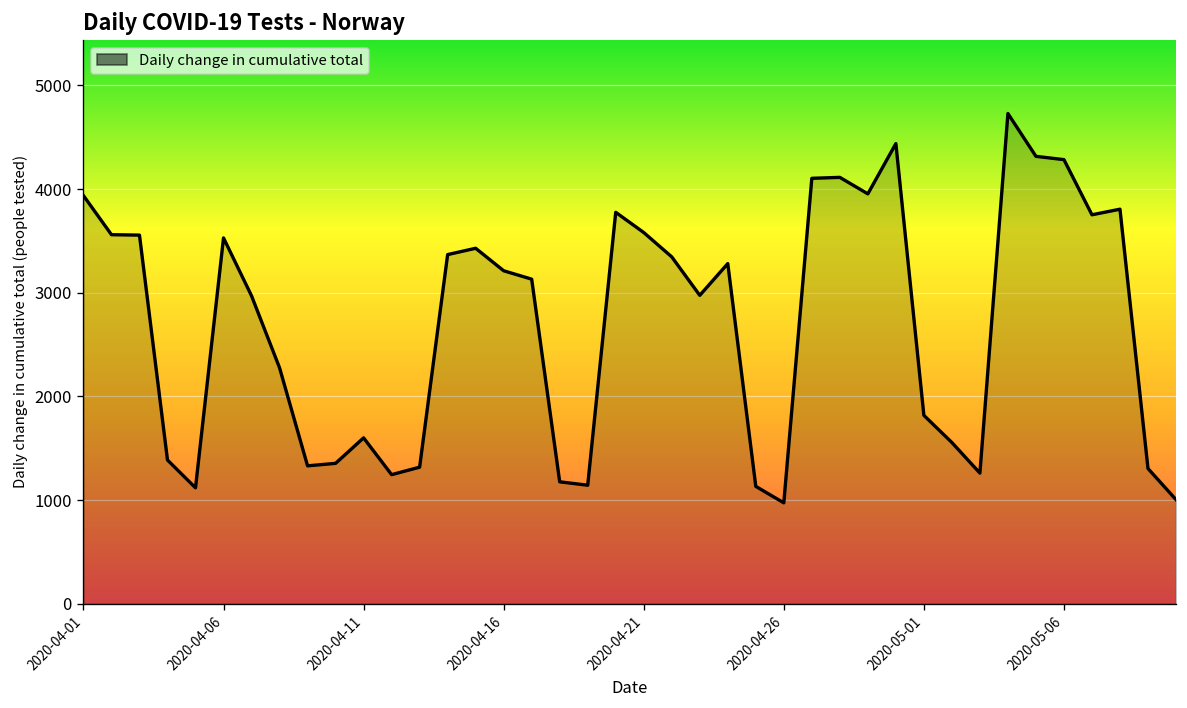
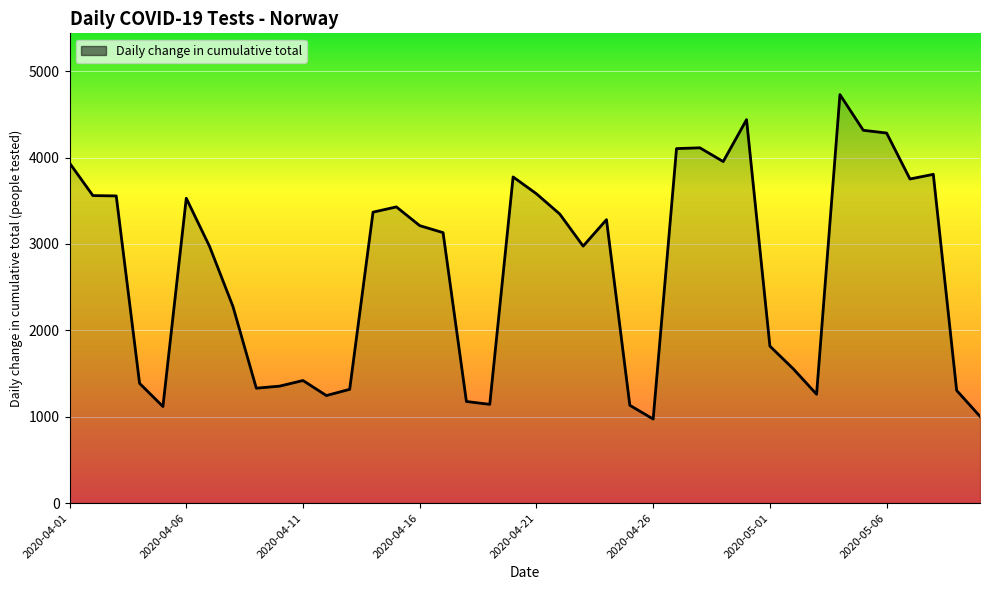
2020-04-11: 1600 -> 1400
